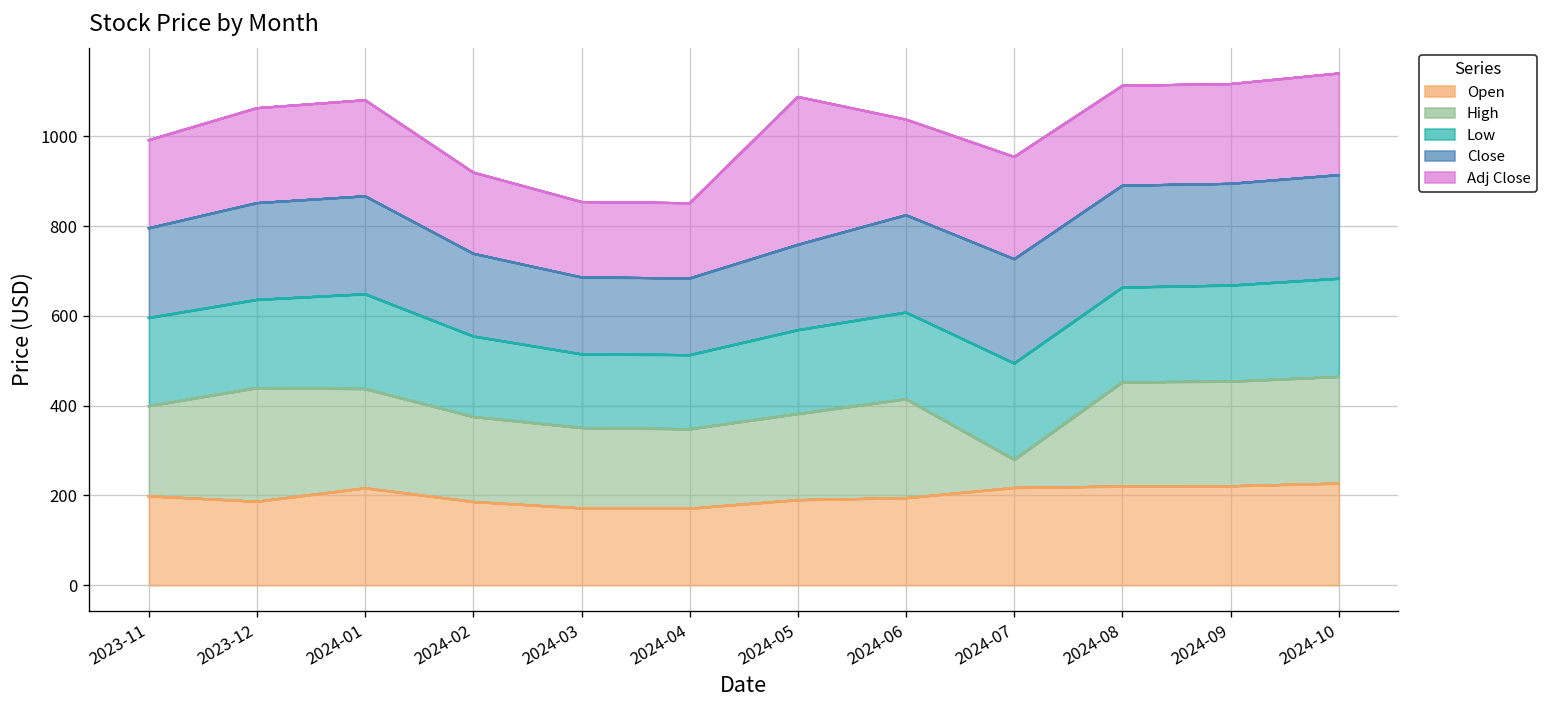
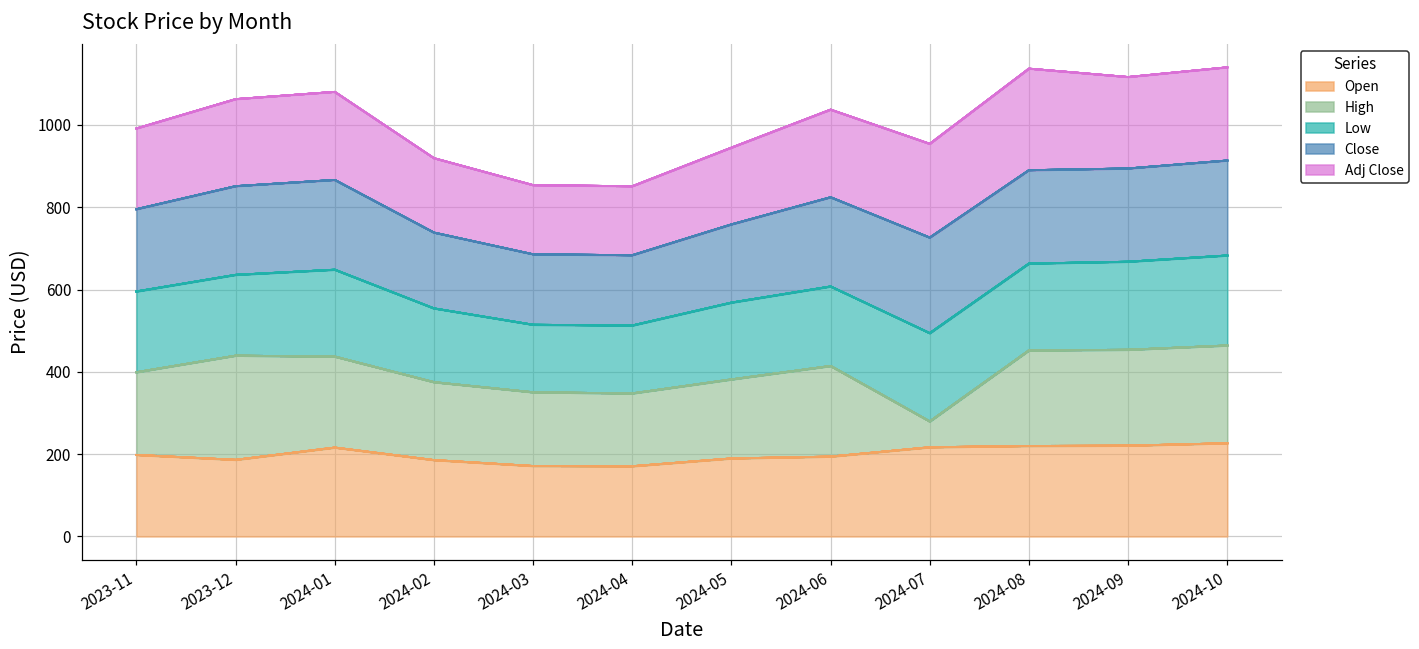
Adj Close, 2024-05: 330 -> 190
Adj Close, 2024-08: 220 -> 250
